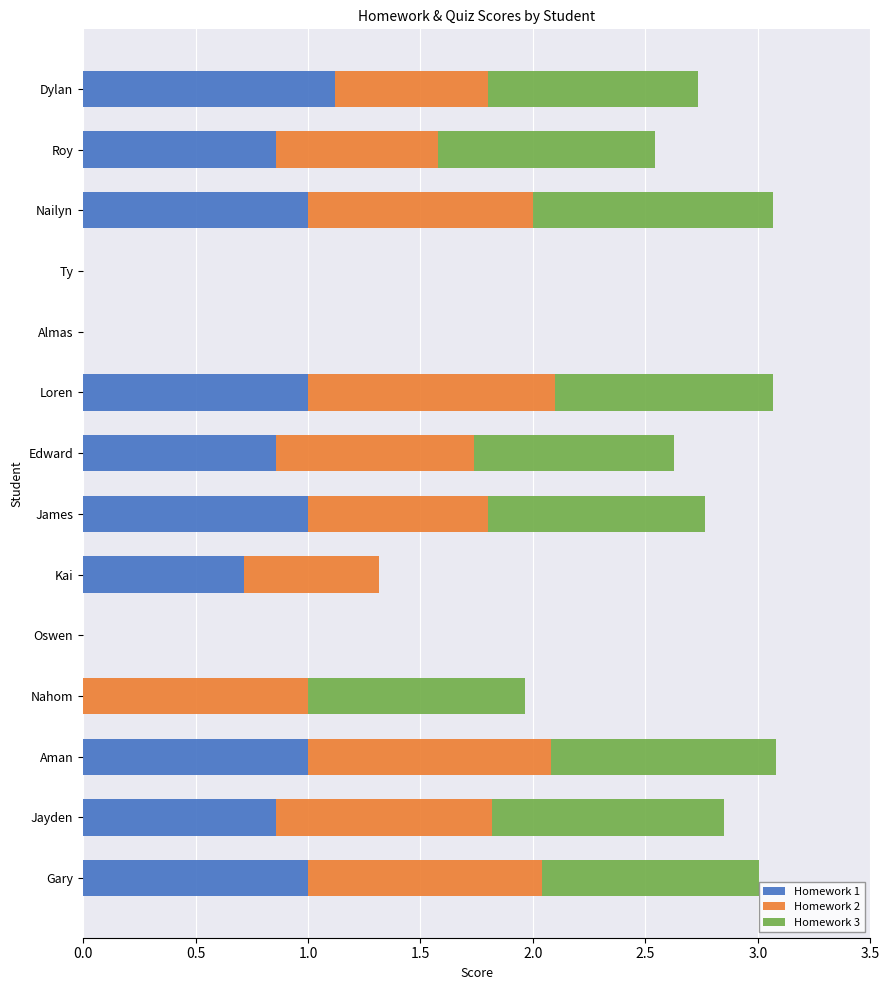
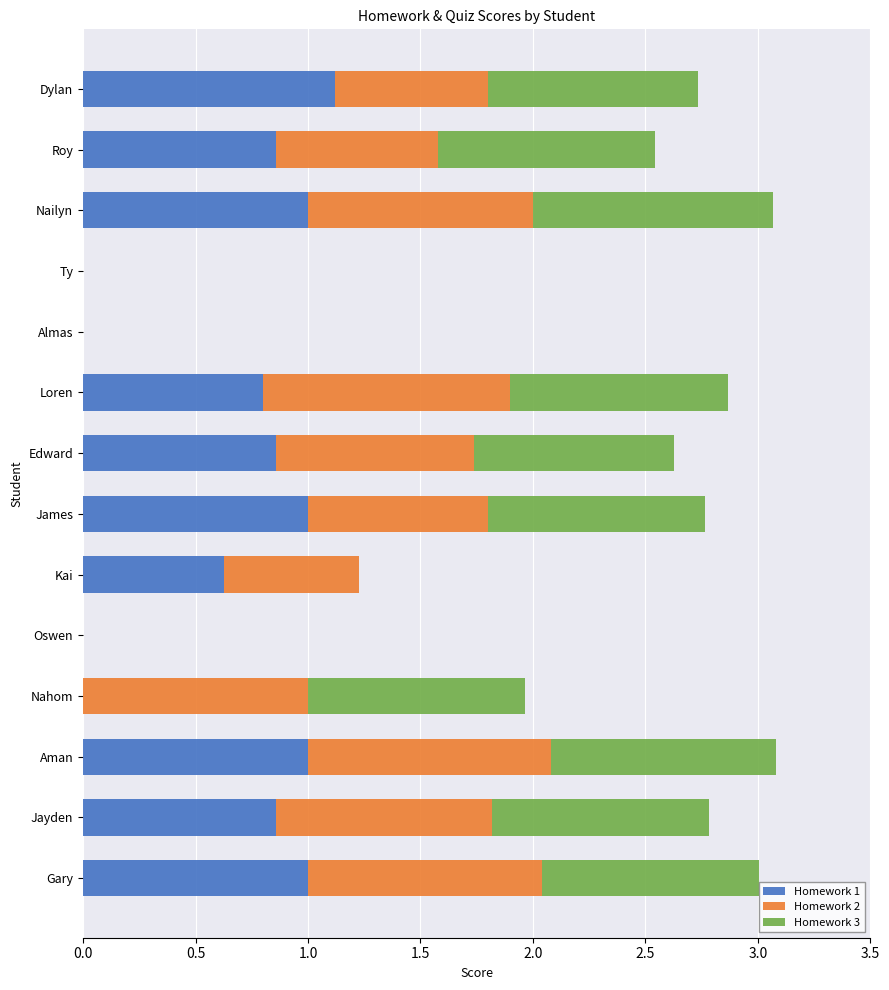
Homework 1, Loren: 1.0 -> 0.8
Homework 1, Kai: 0.71 -> 0.63
Homework 3, Jayden: 1.03 -> 0.97
